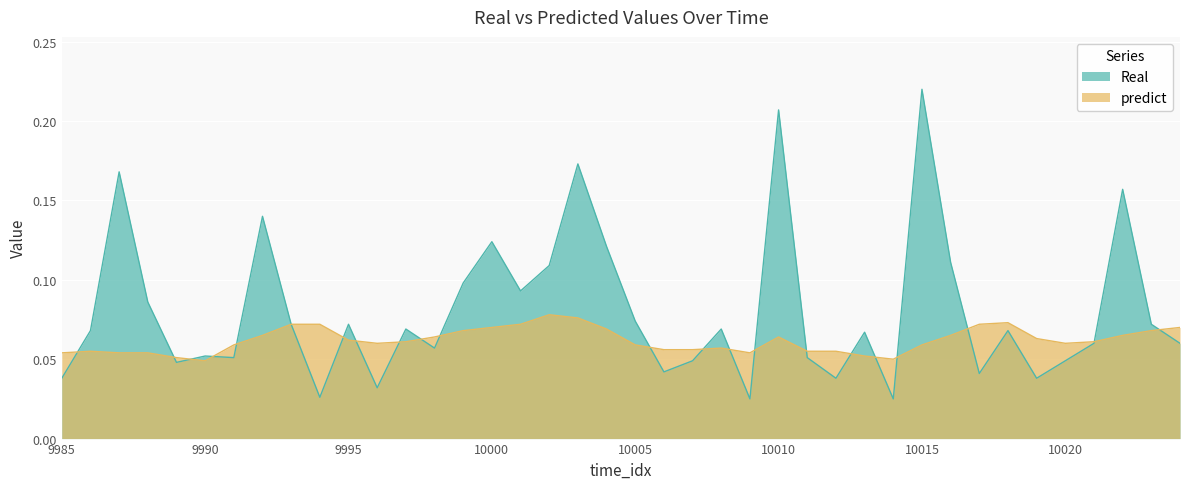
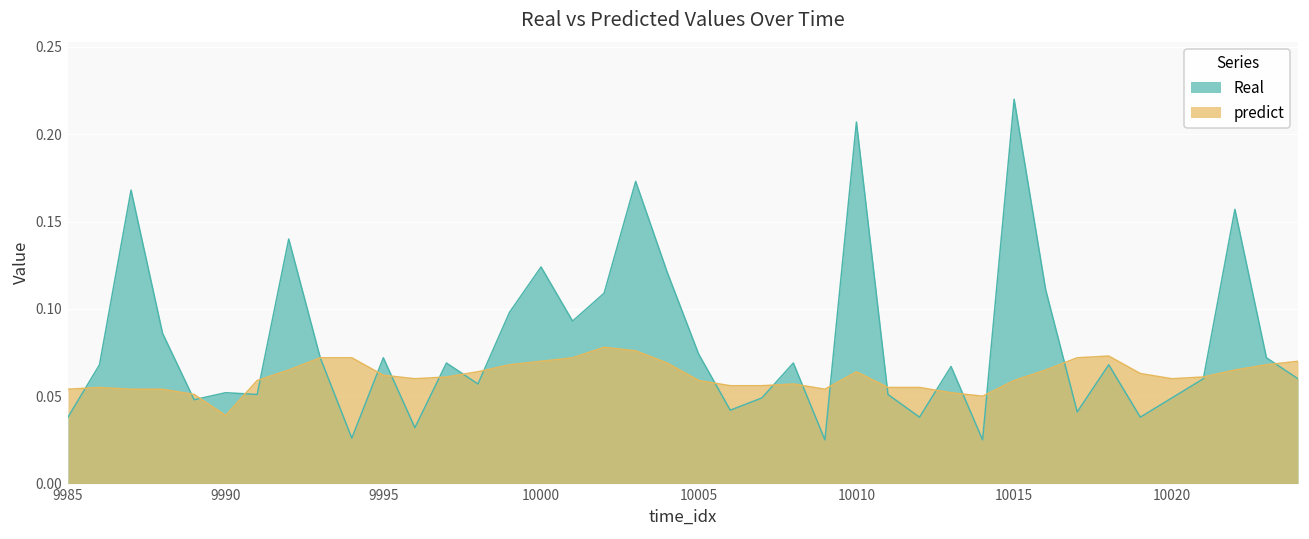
predict, 9990: 0.049 -> 0.039
